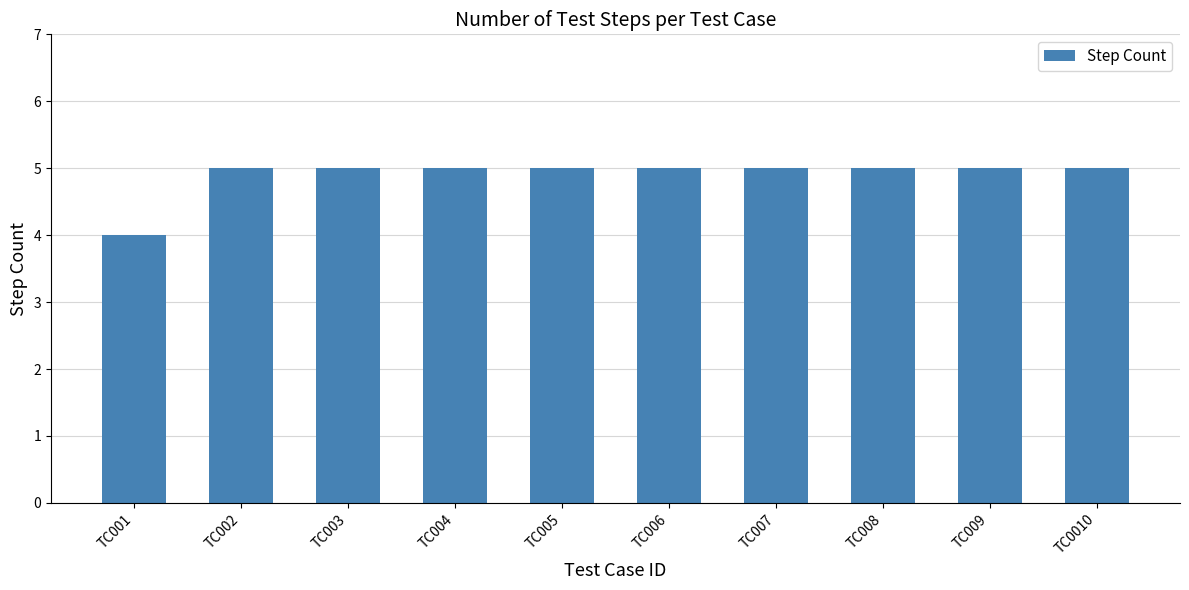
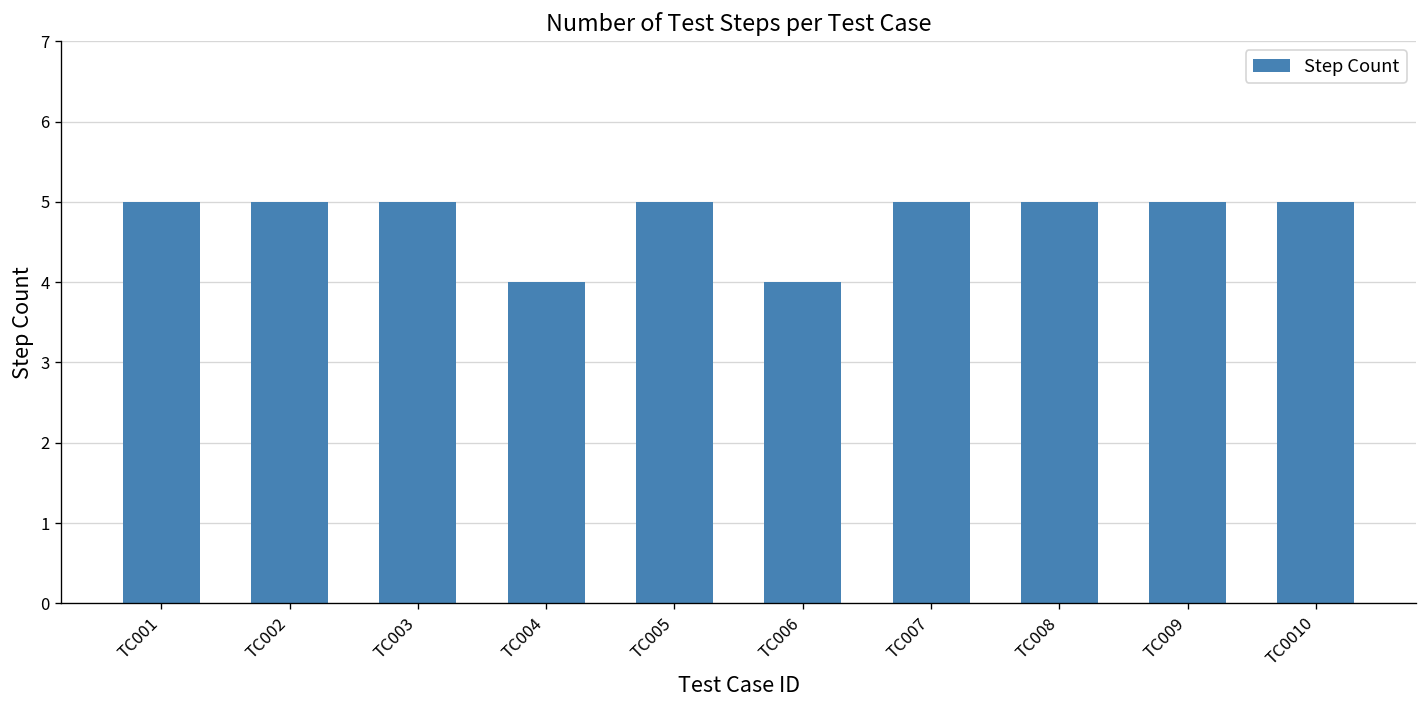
TC001: 4 -> 5
TC004: 5 -> 4
TC006: 5 -> 4
